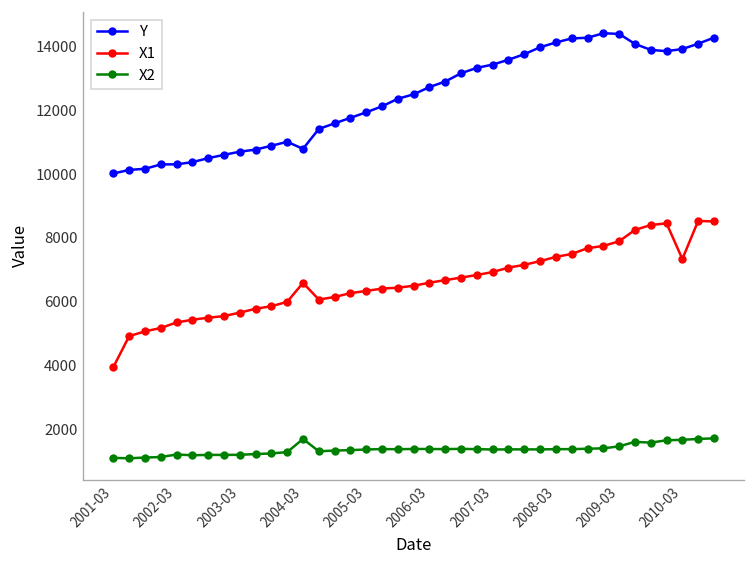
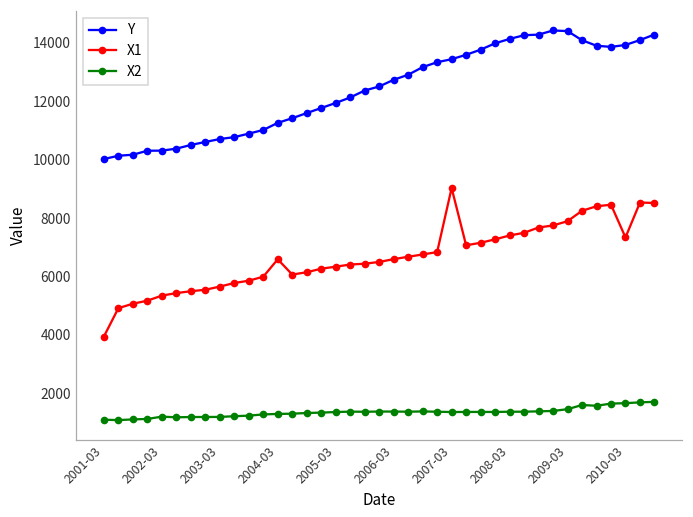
Y, 2004-03: 10800 -> 11300
X2, 2004-03: 1700 -> 1300
X1, 2007-03: 6900 -> 9000
